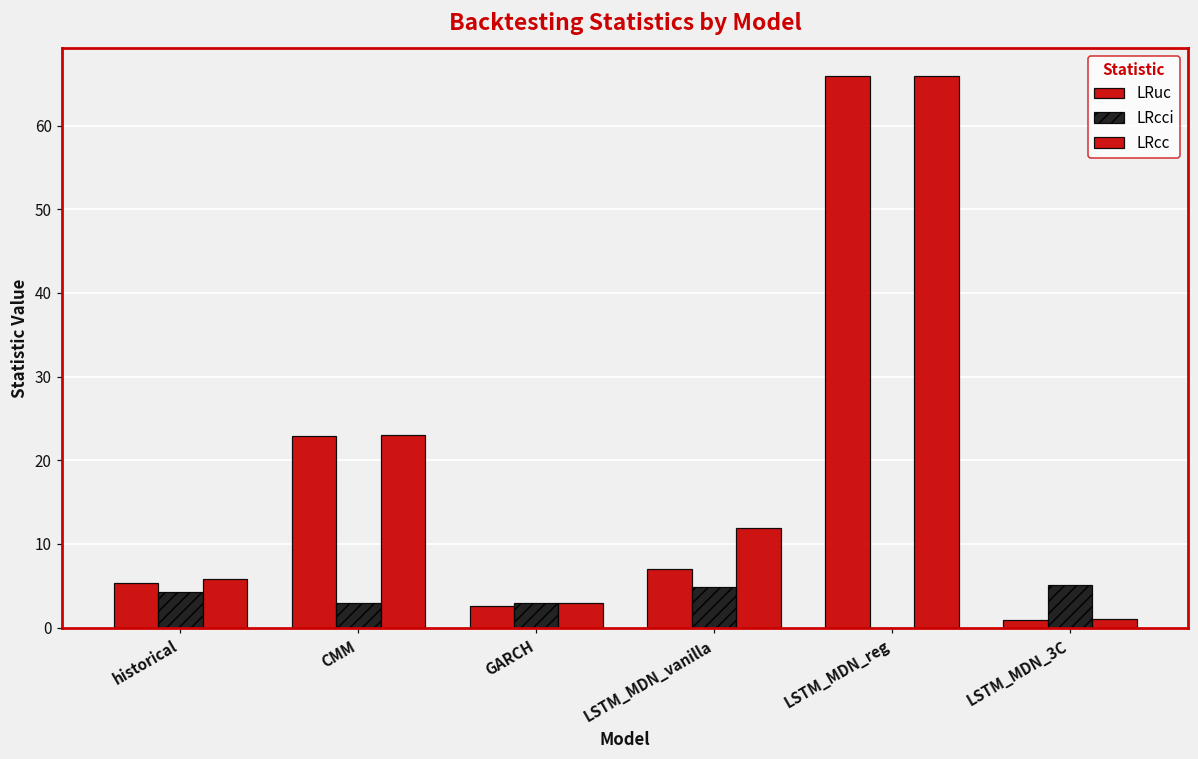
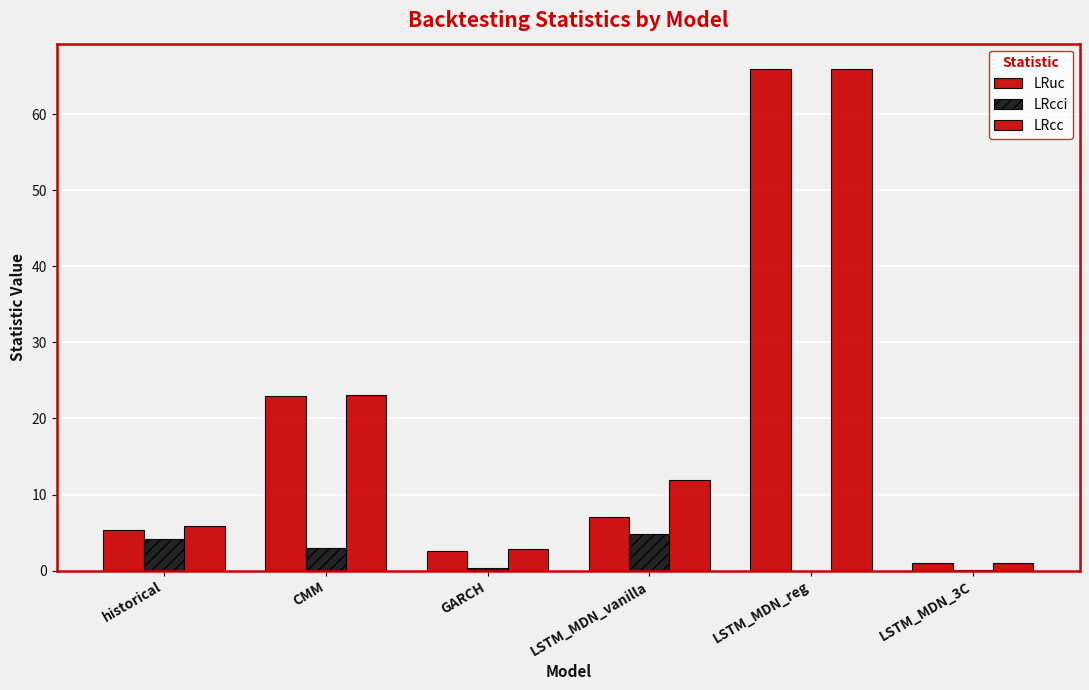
LRcci, GARCH: 3 -> 0
LRcci, LSTM_MDN_3C: 5 -> 0
